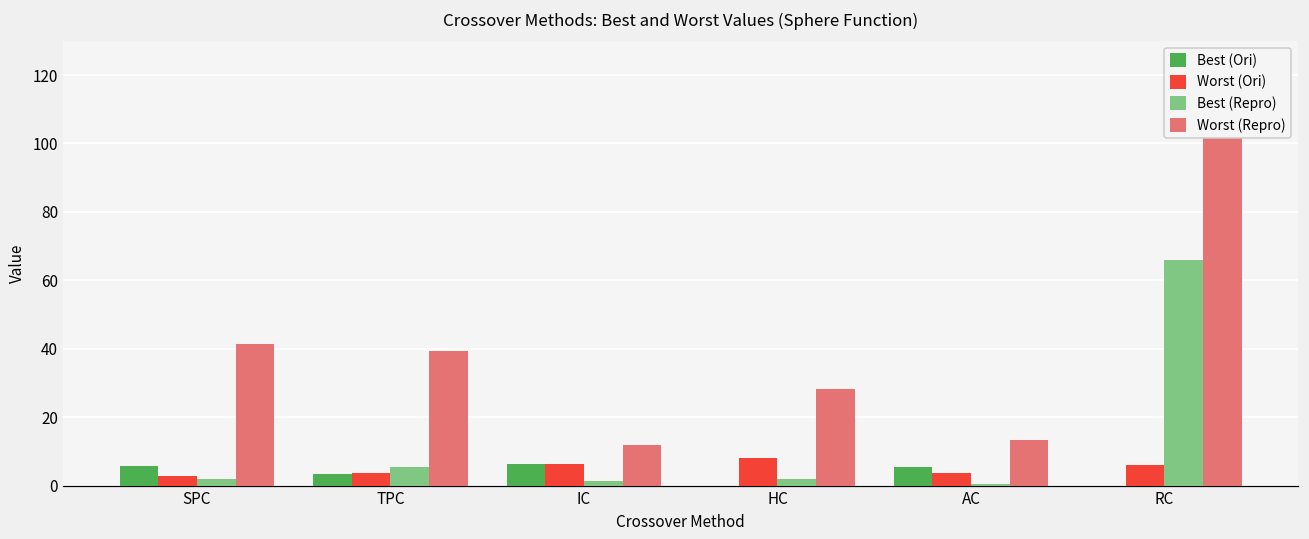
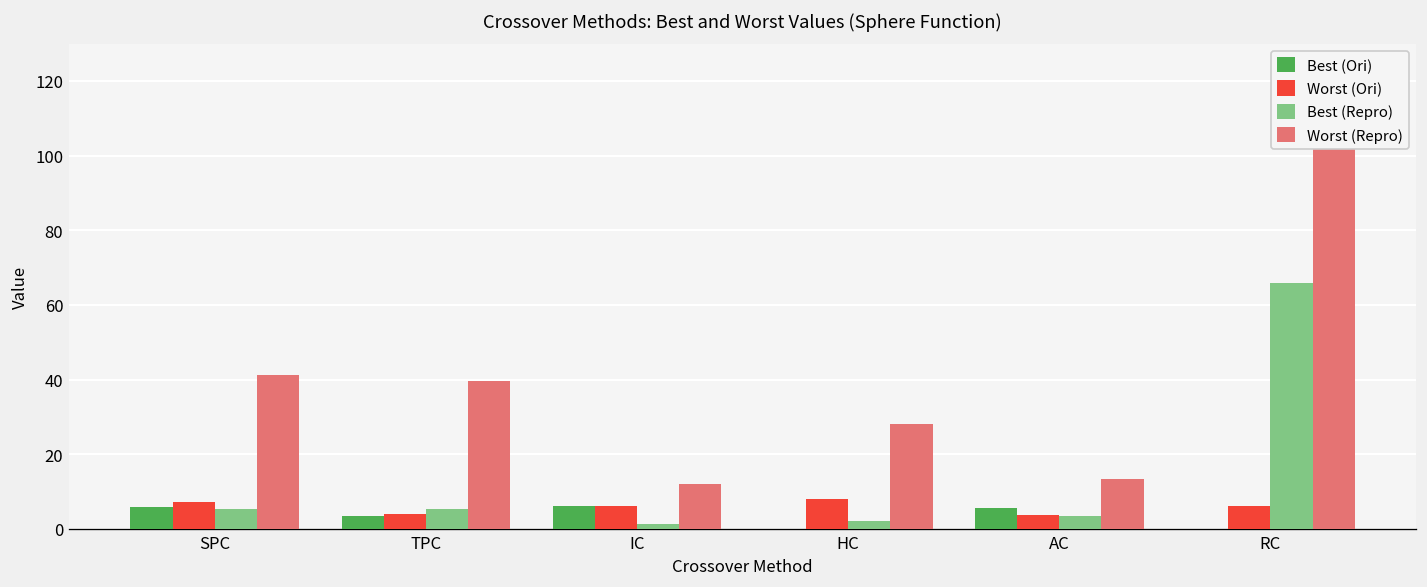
Worst (Ori), SPC: 3 -> 7
Best (Repro), SPC: 2 -> 5
Best (Repro), AC: 1 -> 3
